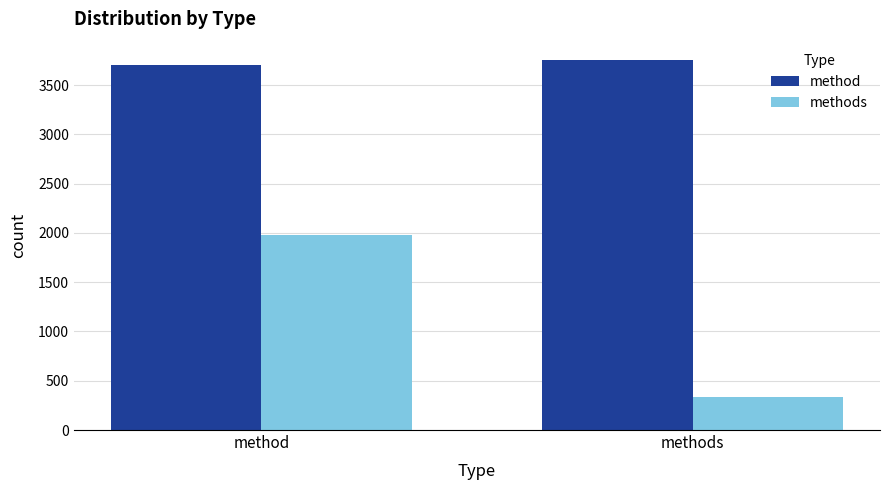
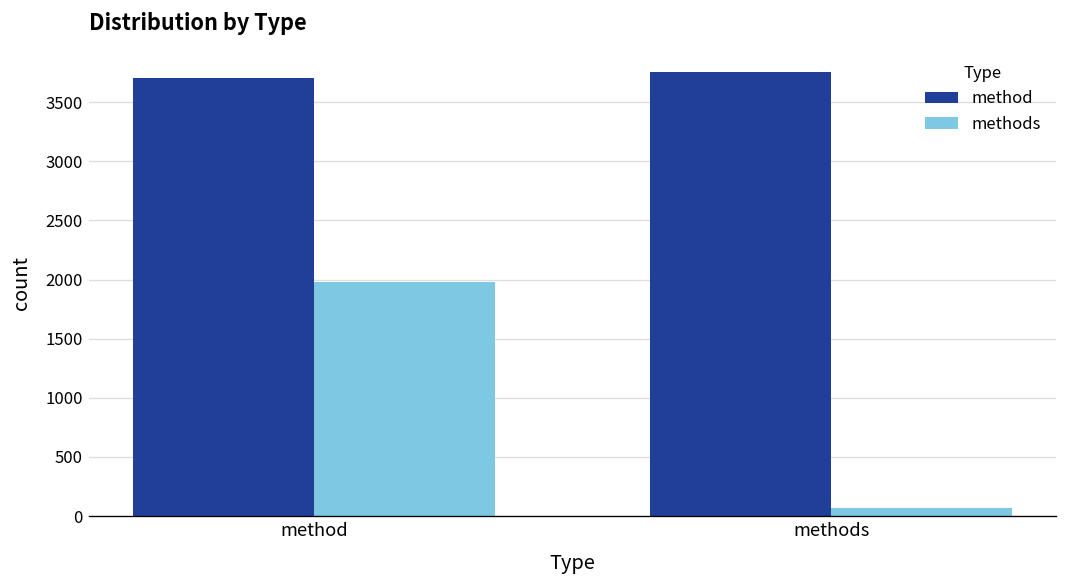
methods, methods: 300 -> 100
